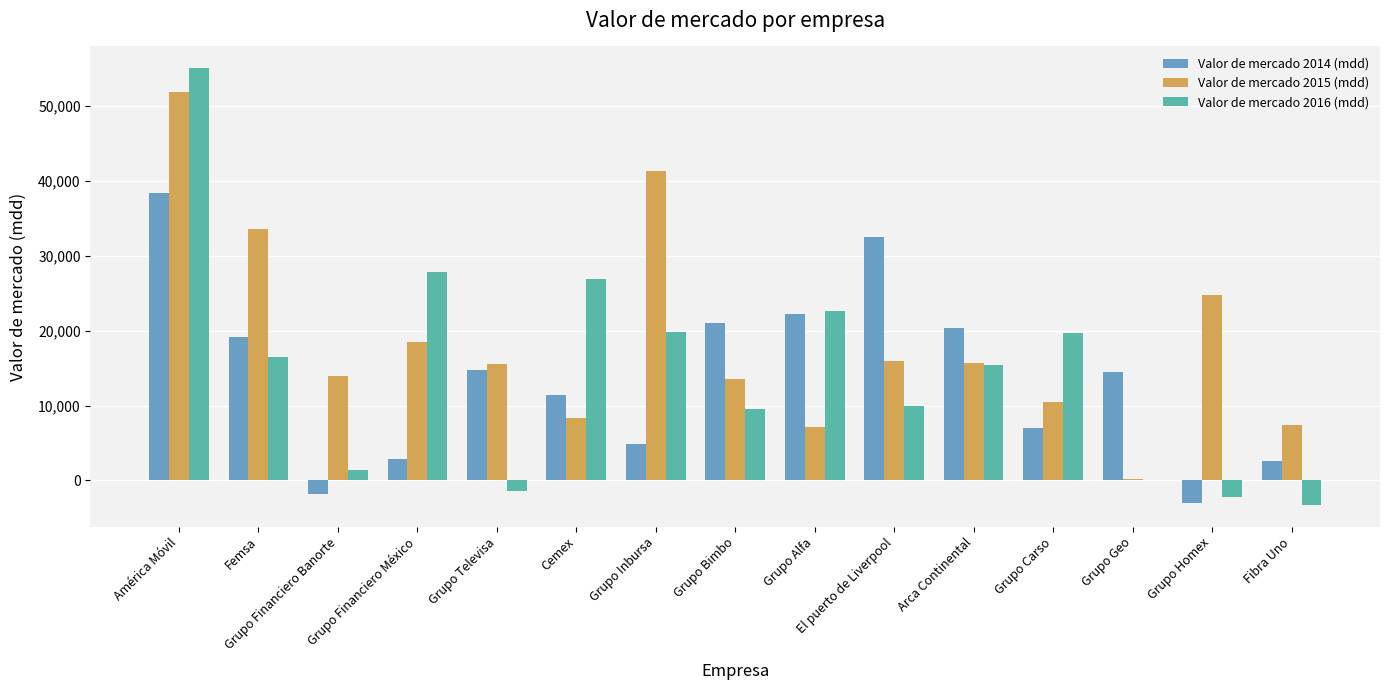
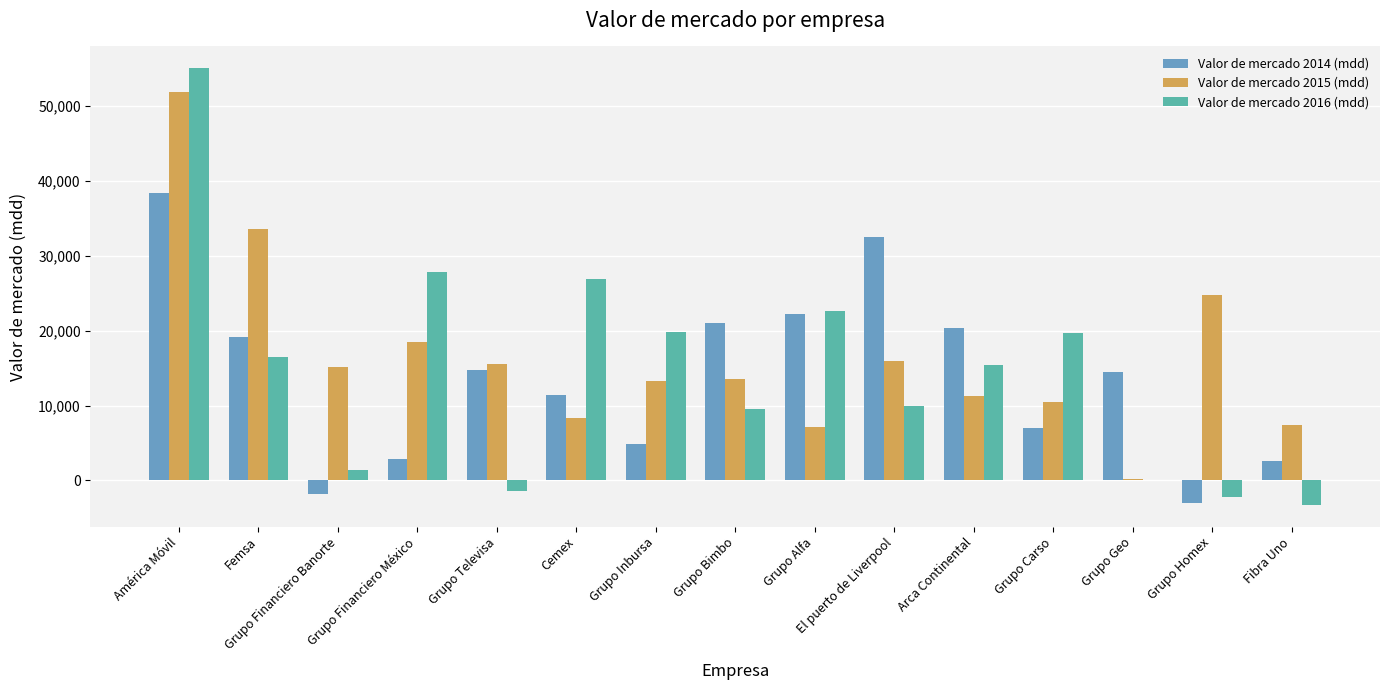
Valor de mercado 2015 (mdd), Grupo Financiero Banorte: 14,000 -> 15,000
Valor de mercado 2015 (mdd), Grupo Inbursa: 41,000 -> 13,000
Valor de mercado 2015 (mdd), Arca Continental: 16,000 -> 11,000
